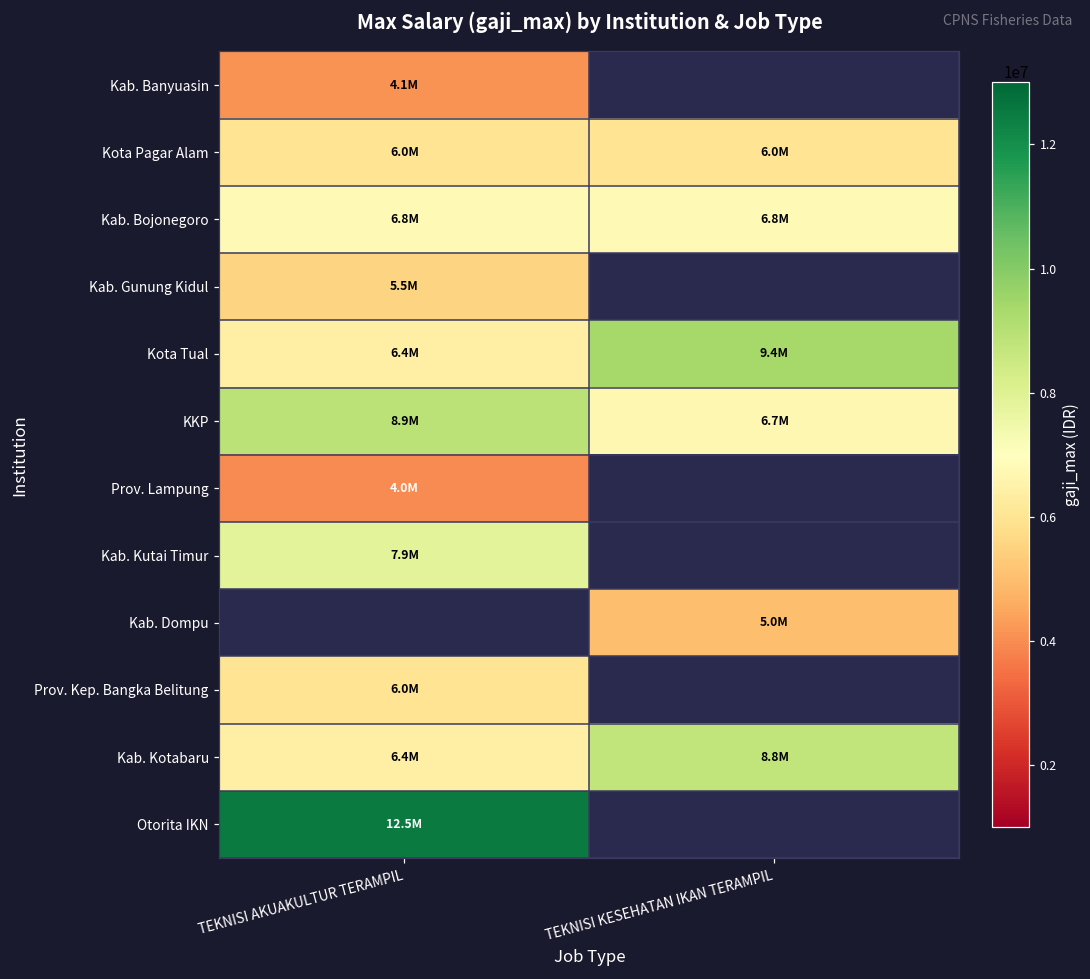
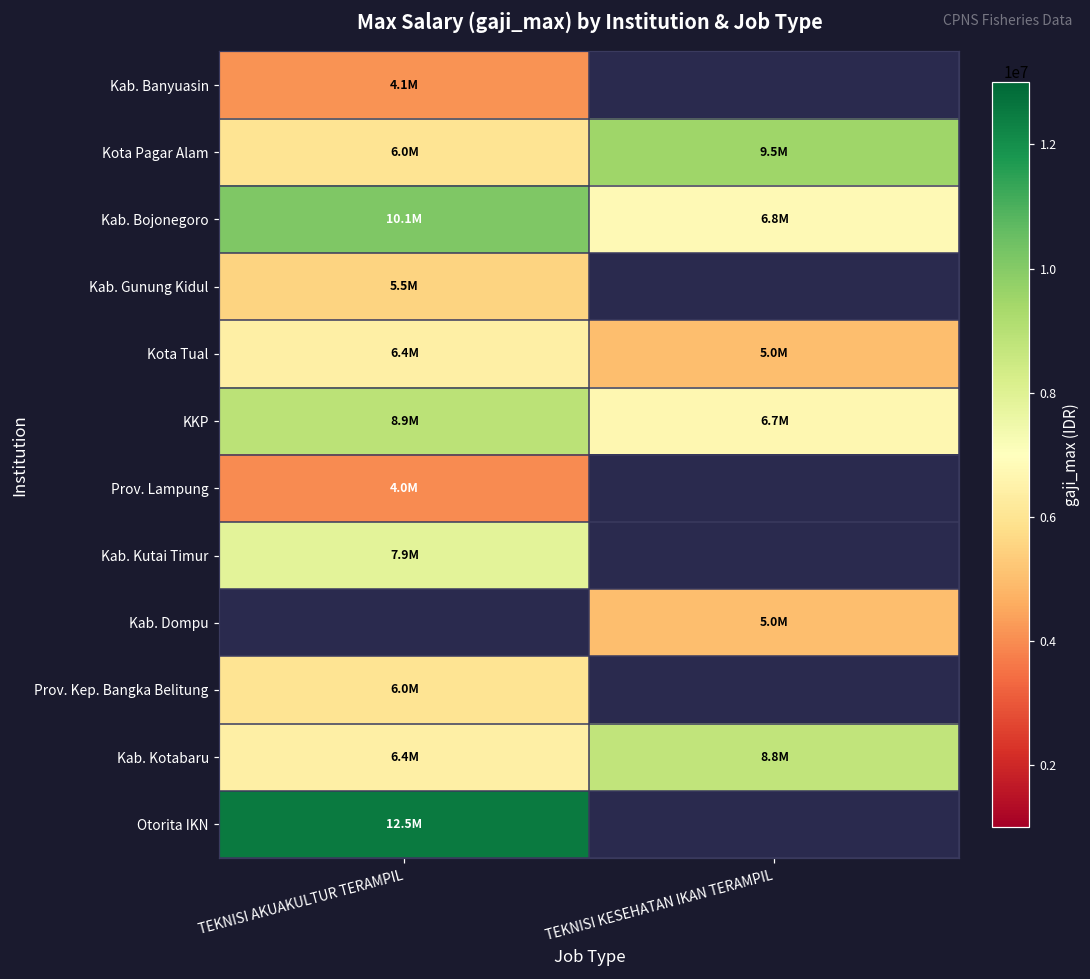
Kota Pagar Alam, TEKNISI KESEHATAN IKAN TERAMPIL: 6.0M -> 9.5M
Kab. Bojonegoro, TEKNISI AKUAKULTUR TERAMPIL: 6.8M -> 10.1M
Kota Tual, TEKNISI KESEHATAN IKAN TERAMPIL: 9.4M -> 5.0M
